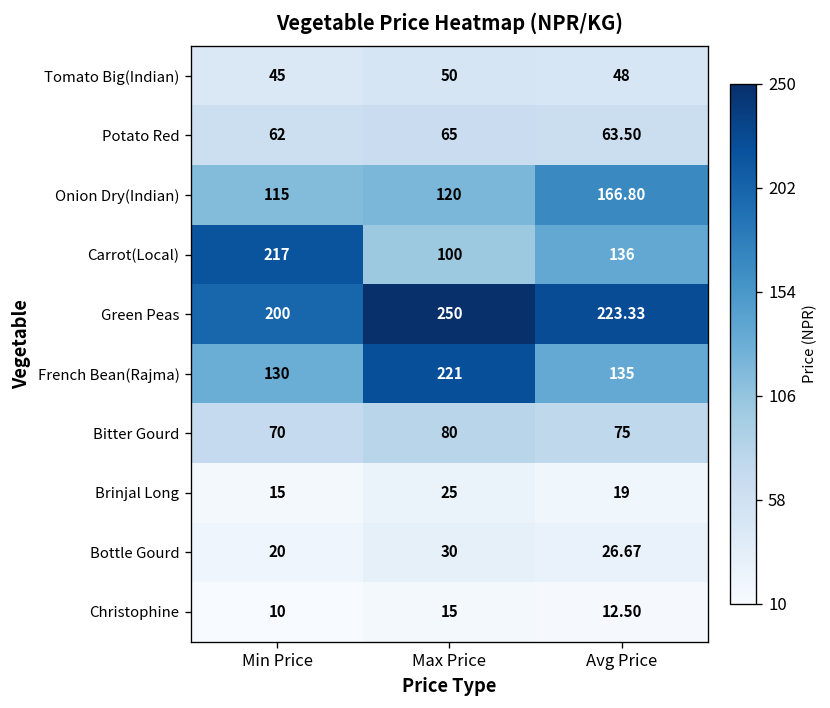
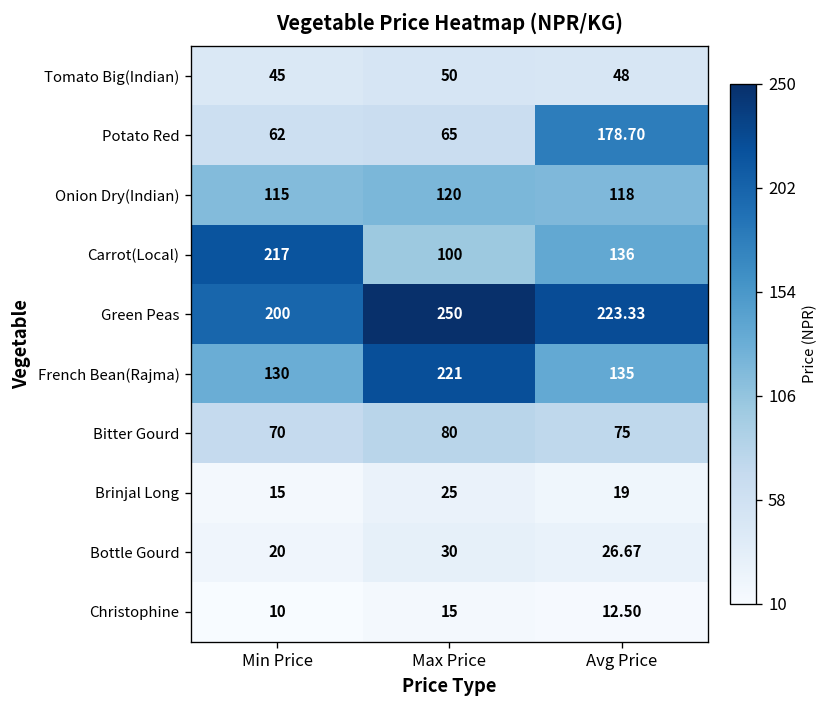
Potato Red, Avg Price: 63.50 -> 178.70
Onion Dry(Indian), Avg Price: 166.80 -> 118
